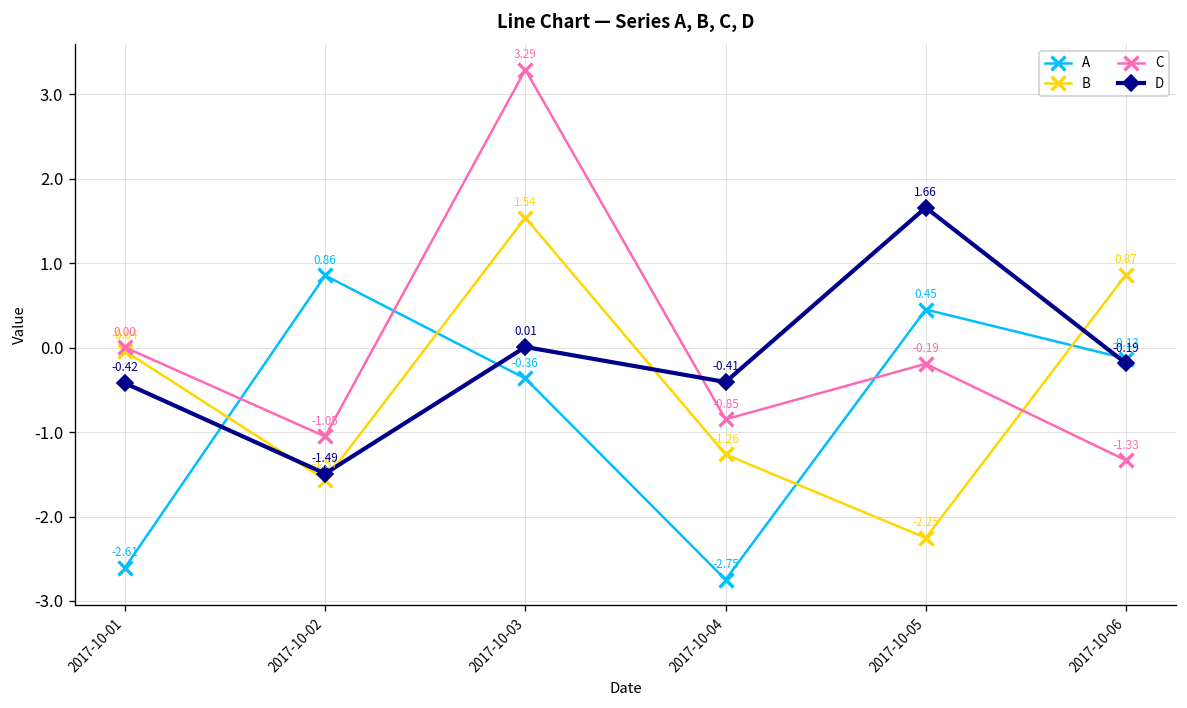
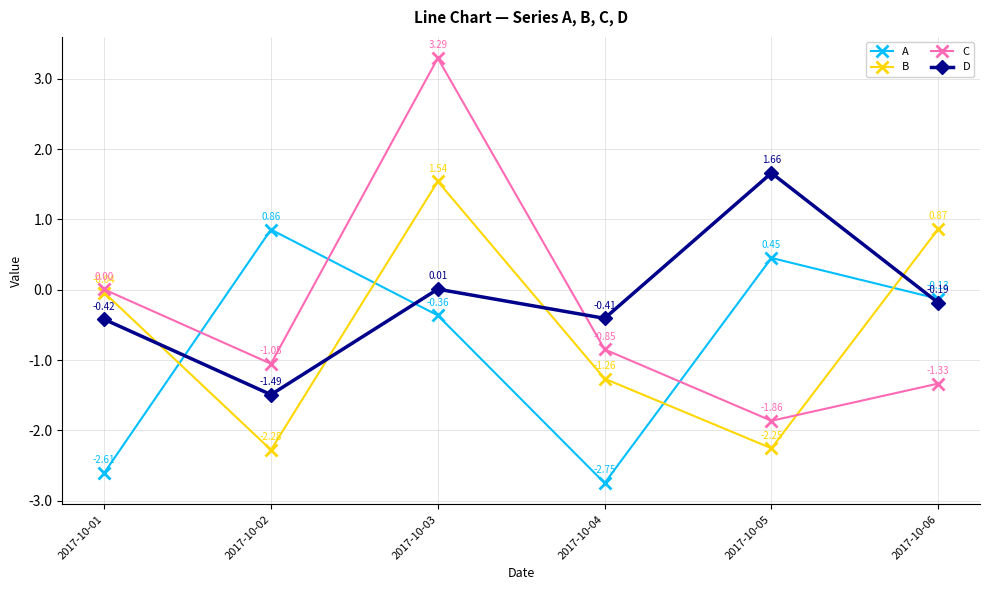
B, 2017-10-02: -1.57 -> -2.28
C, 2017-10-05: -0.19 -> -1.86
